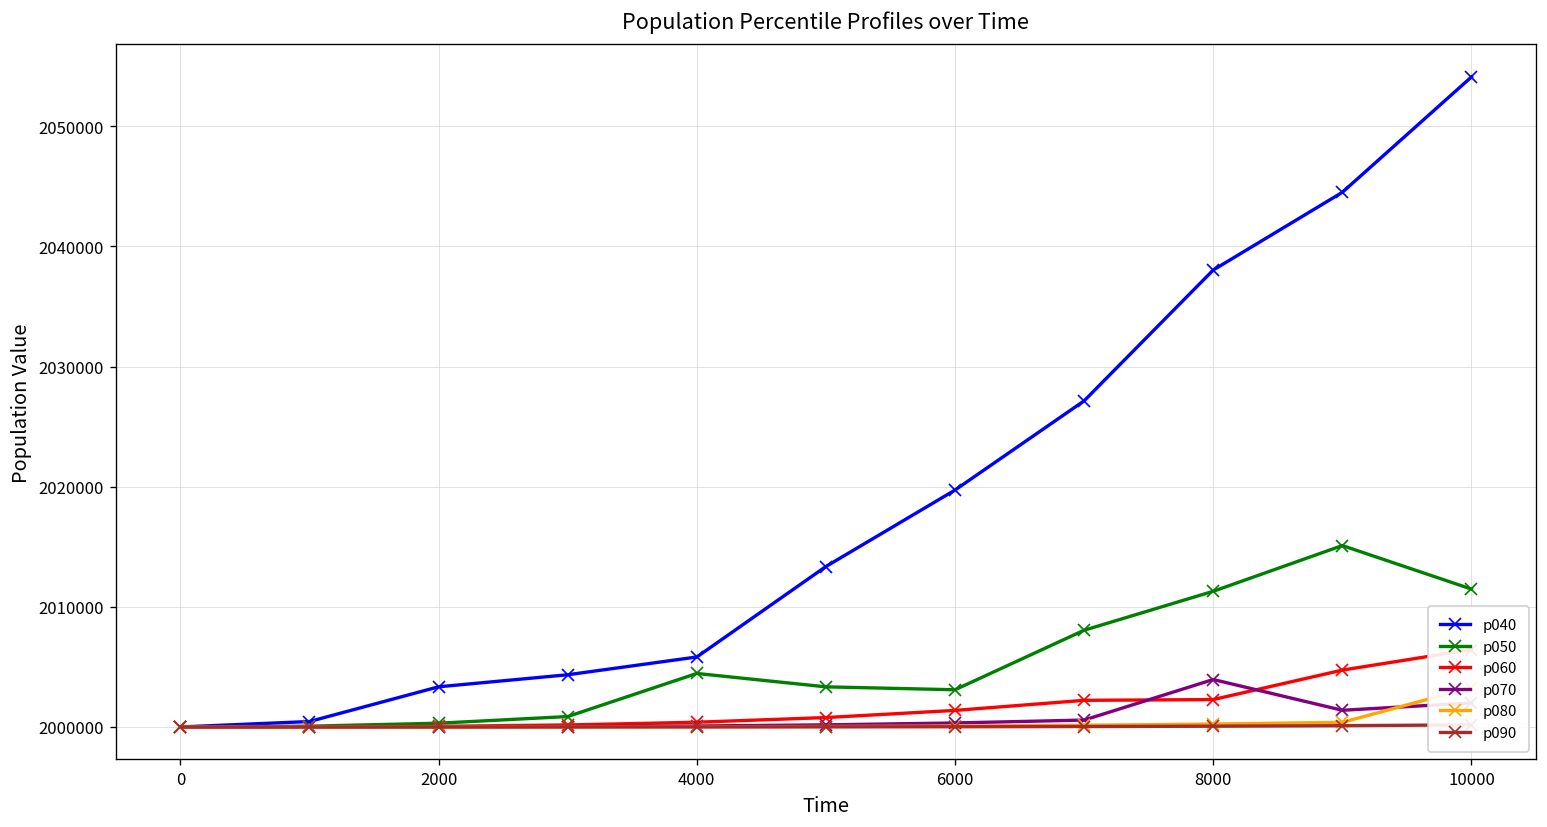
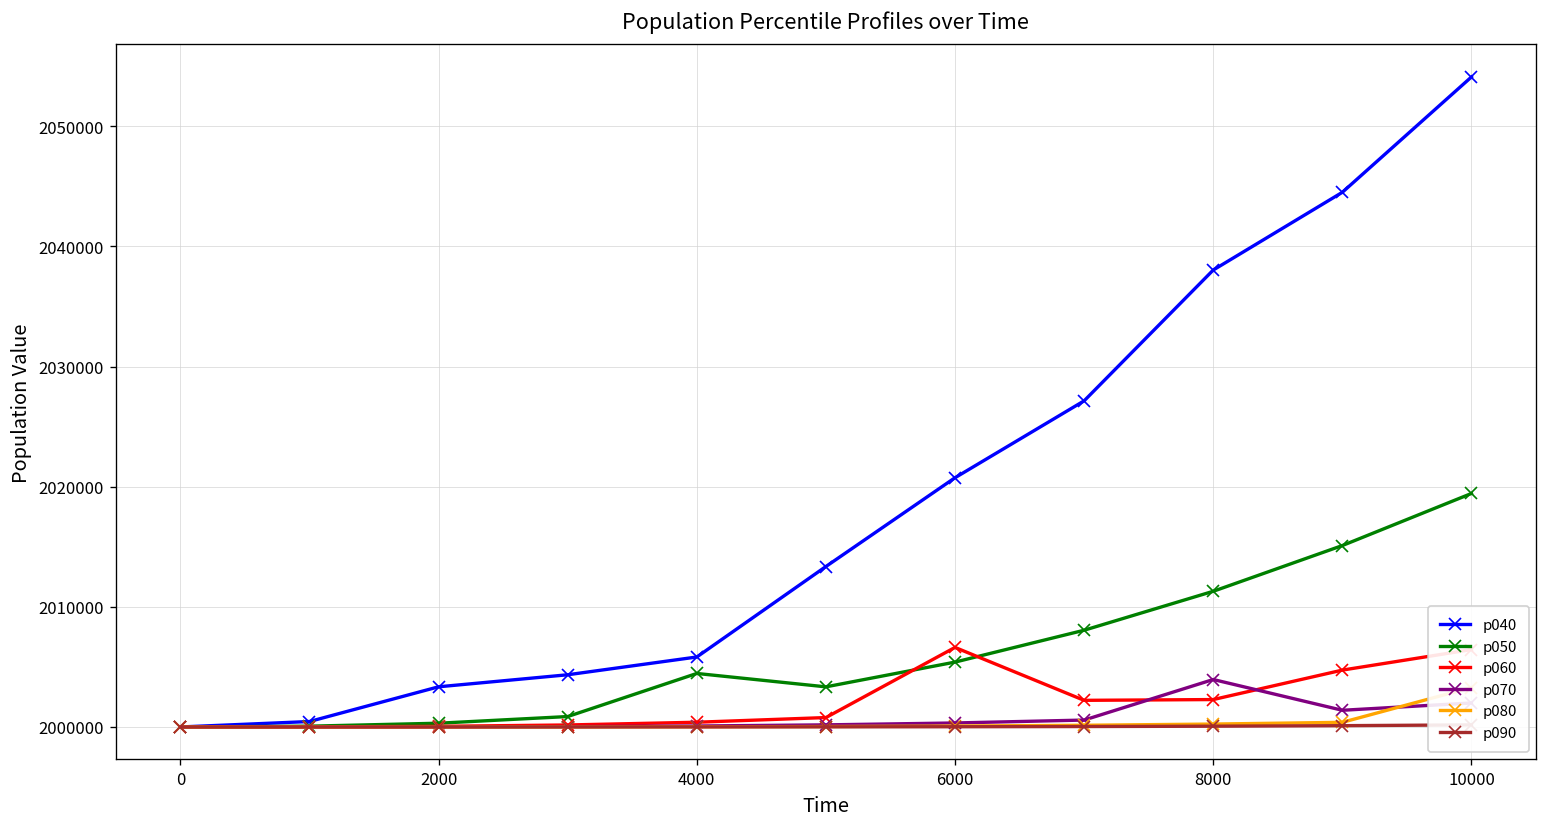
p040, 6000: 2019700 -> 2020700
p050, 6000: 2003100 -> 2005400
p060, 6000: 2001400 -> 2006600
p050, 10000: 2011500 -> 2019400
